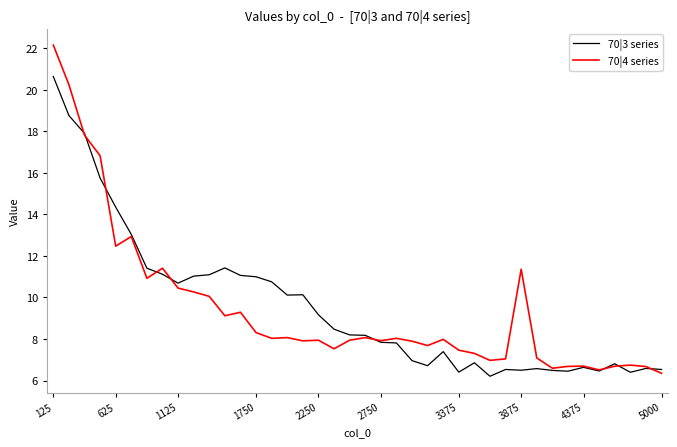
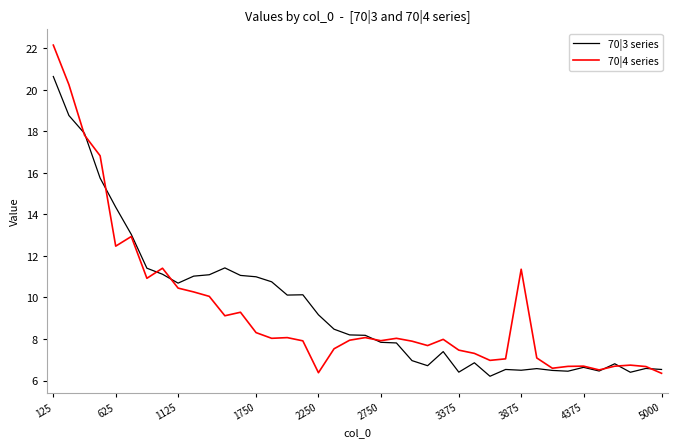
70|4 series, 2250: 7.9 -> 6.4
